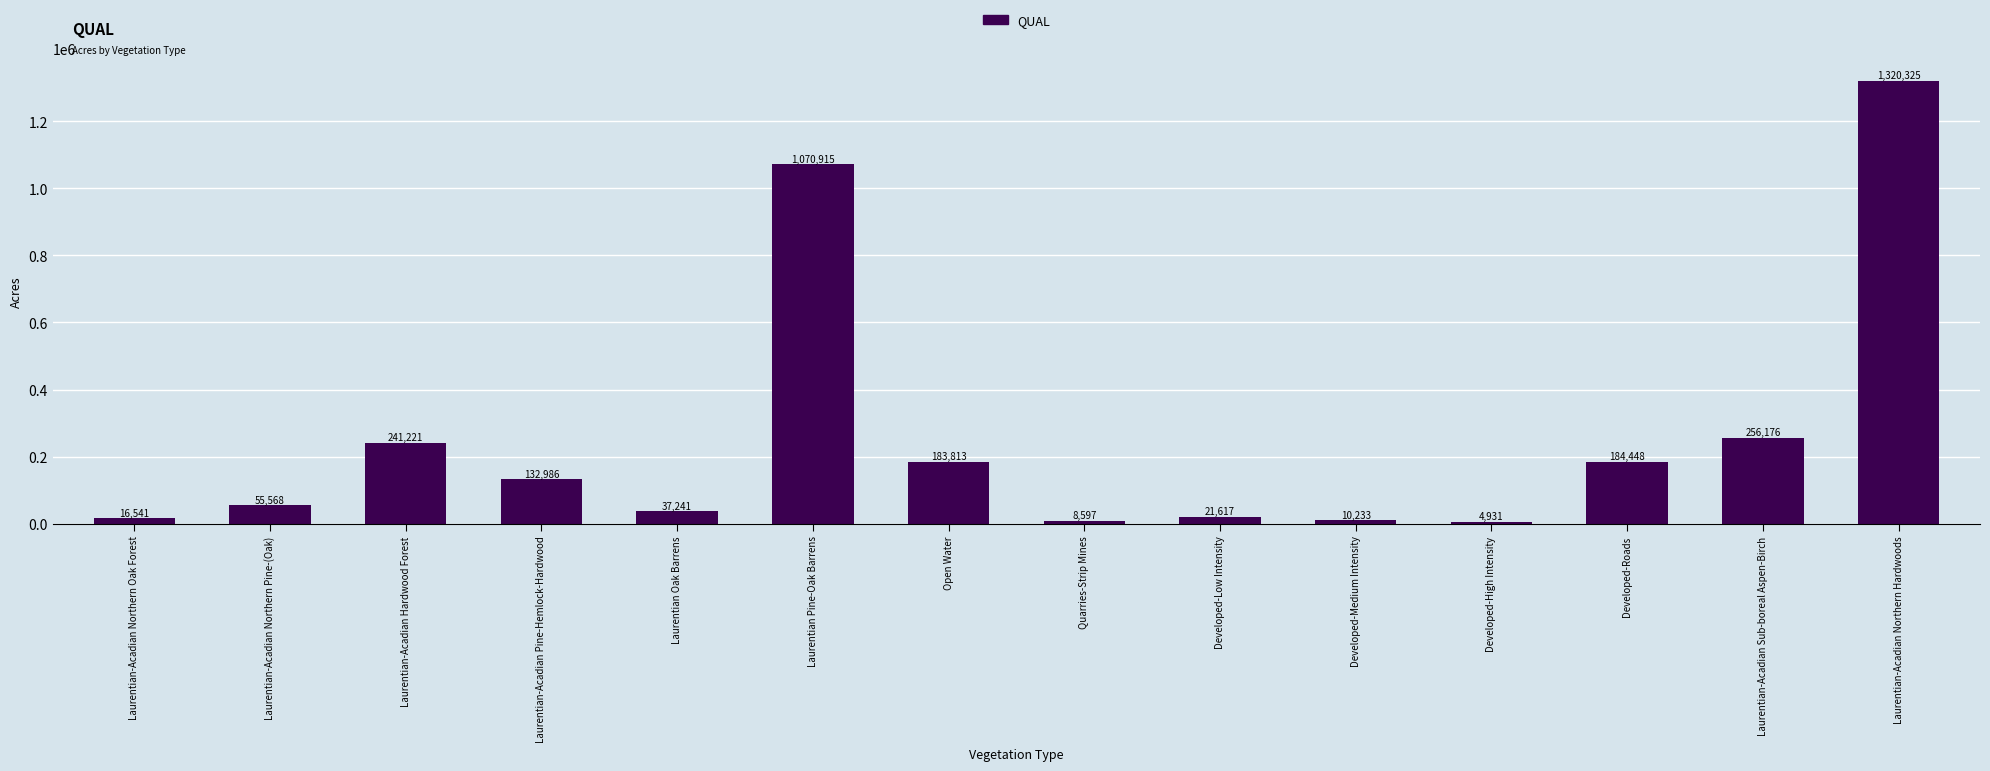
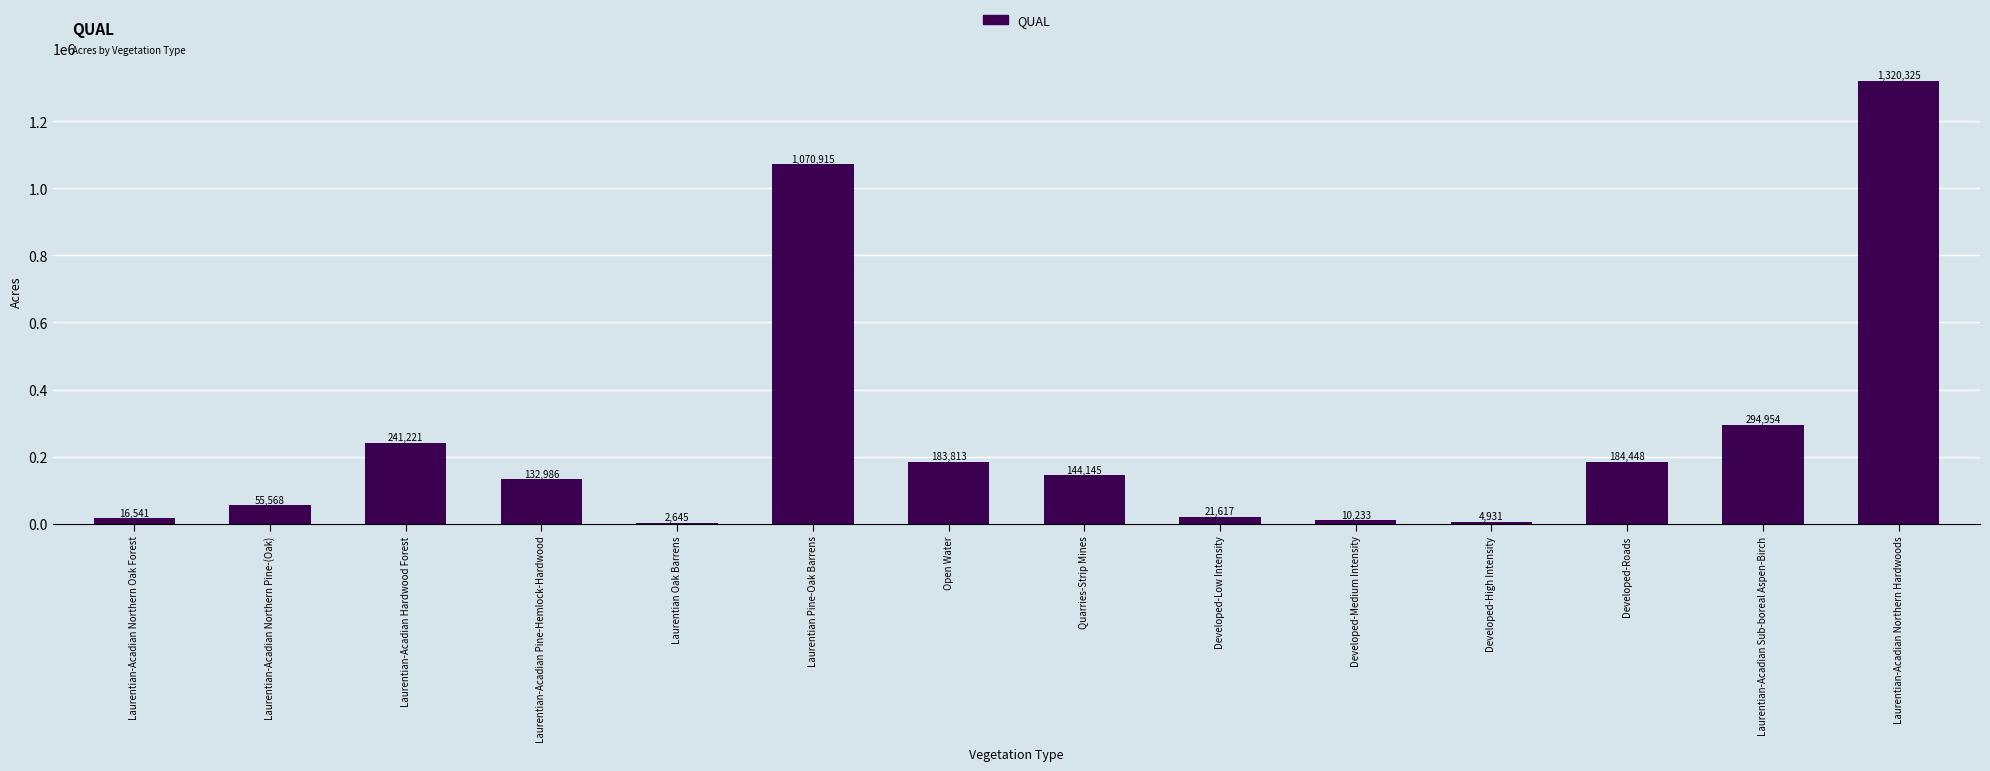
Laurentian Oak Barrens: 37,241 -> 2,645
Quarries-Strip Mines: 8,597 -> 144,145
Laurentian-Acadian Sub-boreal Aspen-Birch: 256,176 -> 294,954
